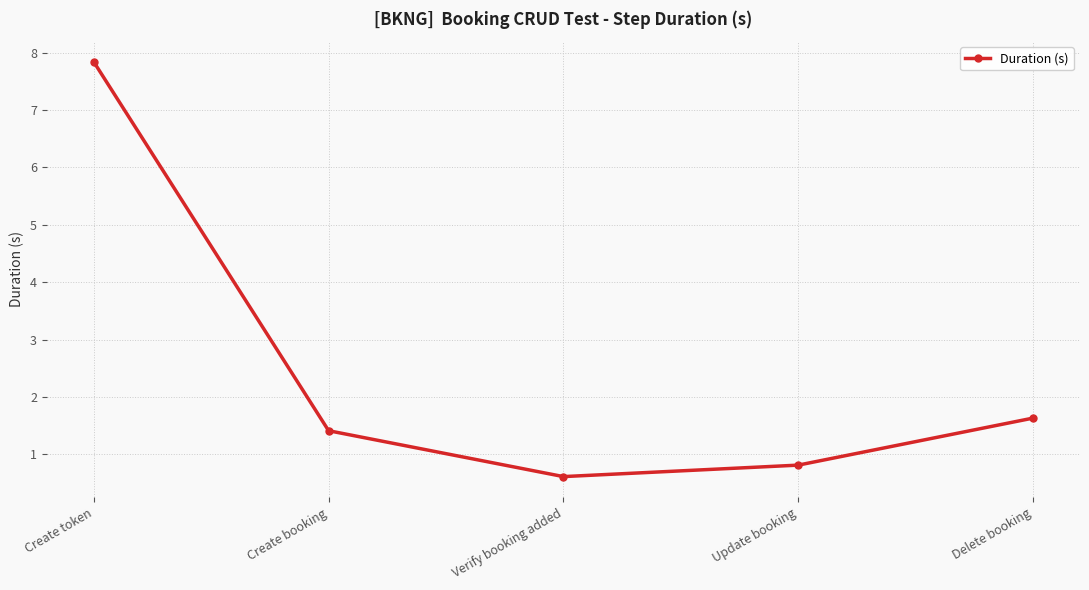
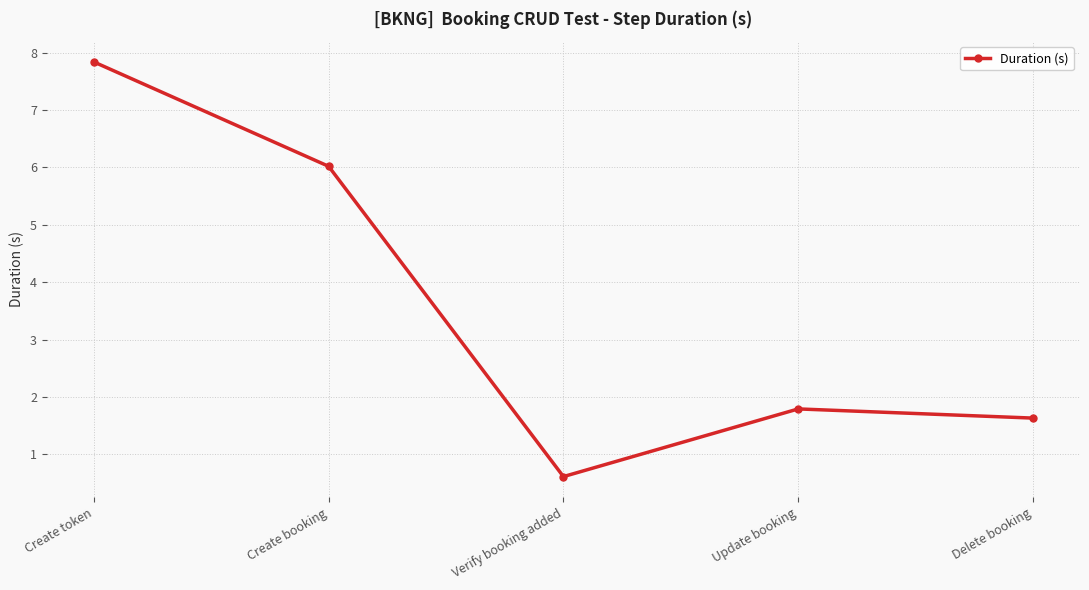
Create booking: 1.4 -> 6.0
Update booking: 0.8 -> 1.8
